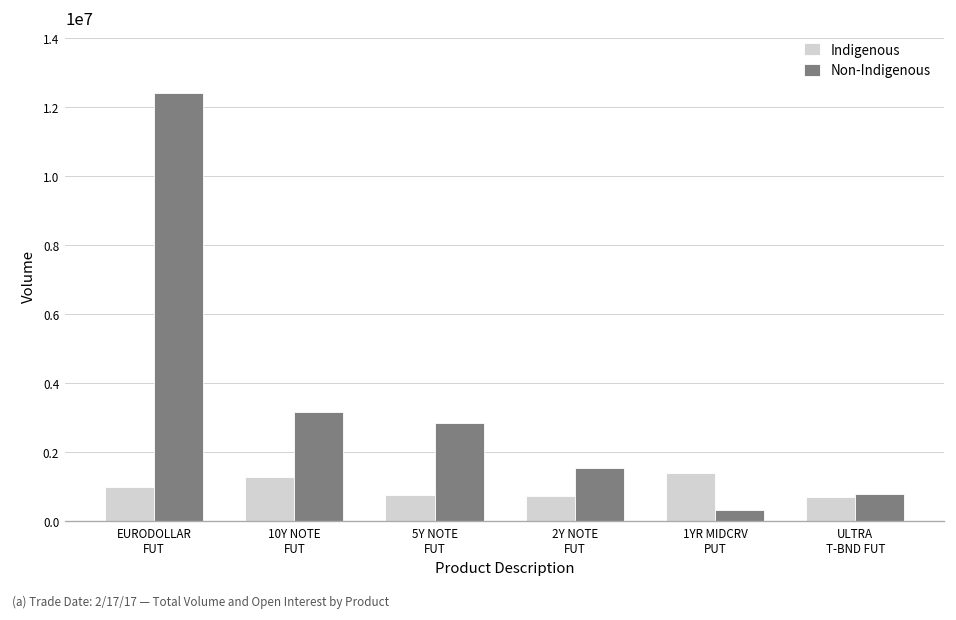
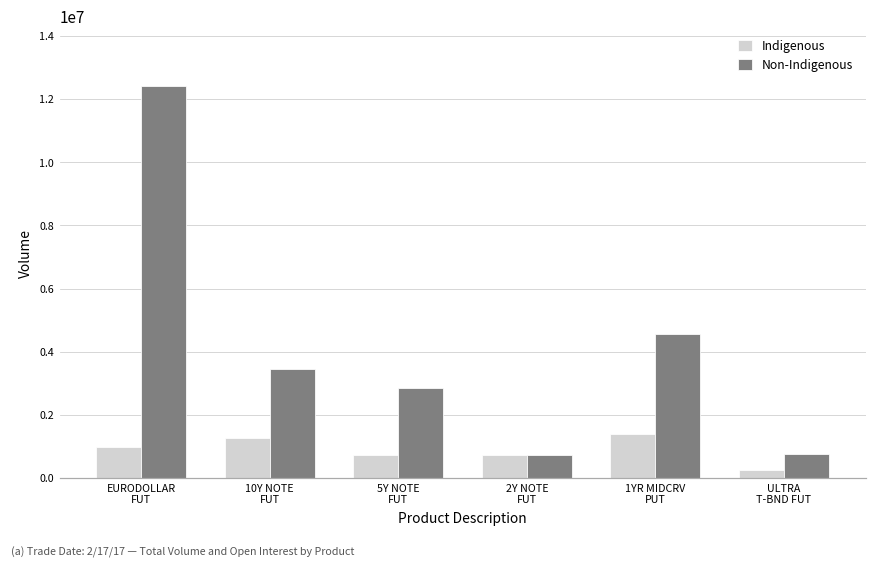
Non-Indigenous, 10Y NOTE FUT: 3200000 -> 3500000
Non-Indigenous, 2Y NOTE FUT: 1500000 -> 700000
Non-Indigenous, 1YR MIDCRV PUT: 300000 -> 4600000
Indigenous, ULTRA T-BND FUT: 700000 -> 300000
